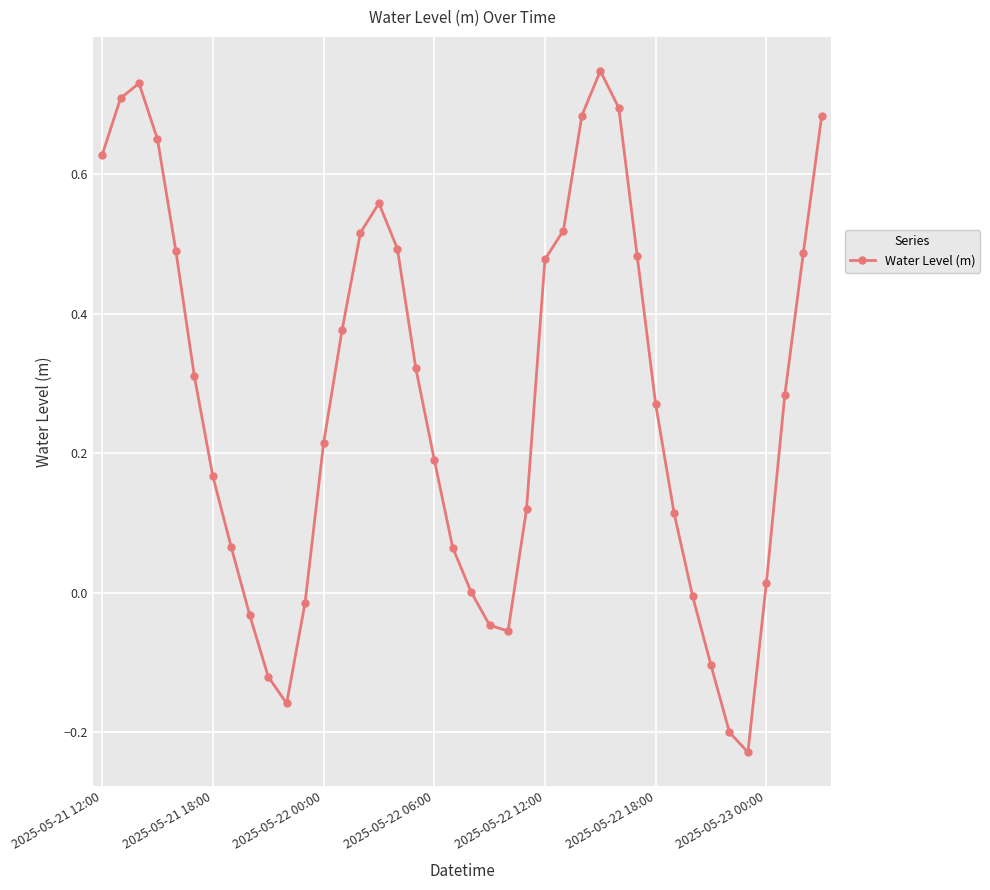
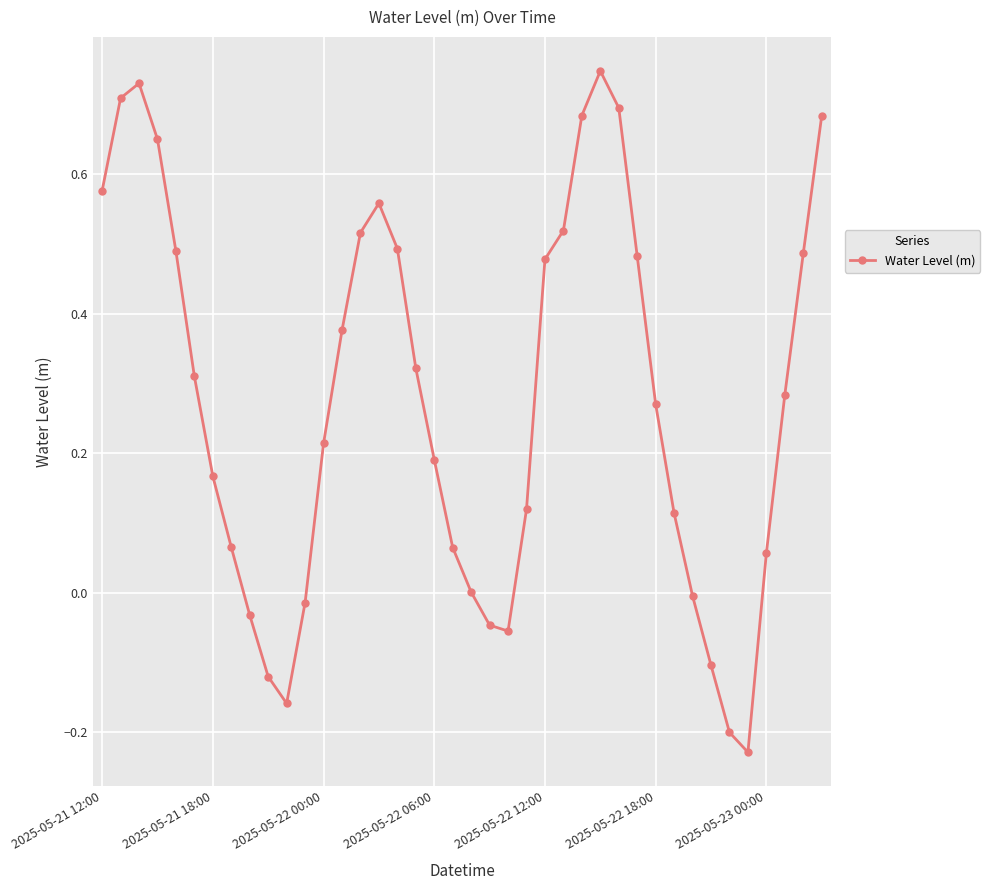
2025-05-21 12:00: 0.63 -> 0.58
2025-05-23 00:00: 0.01 -> 0.06
